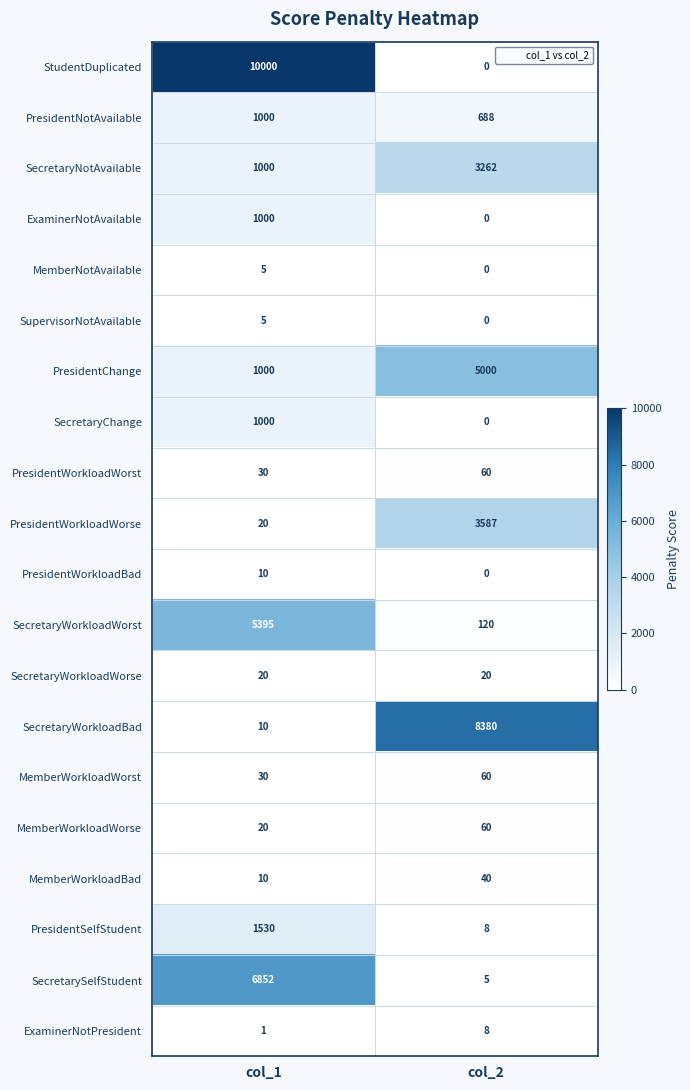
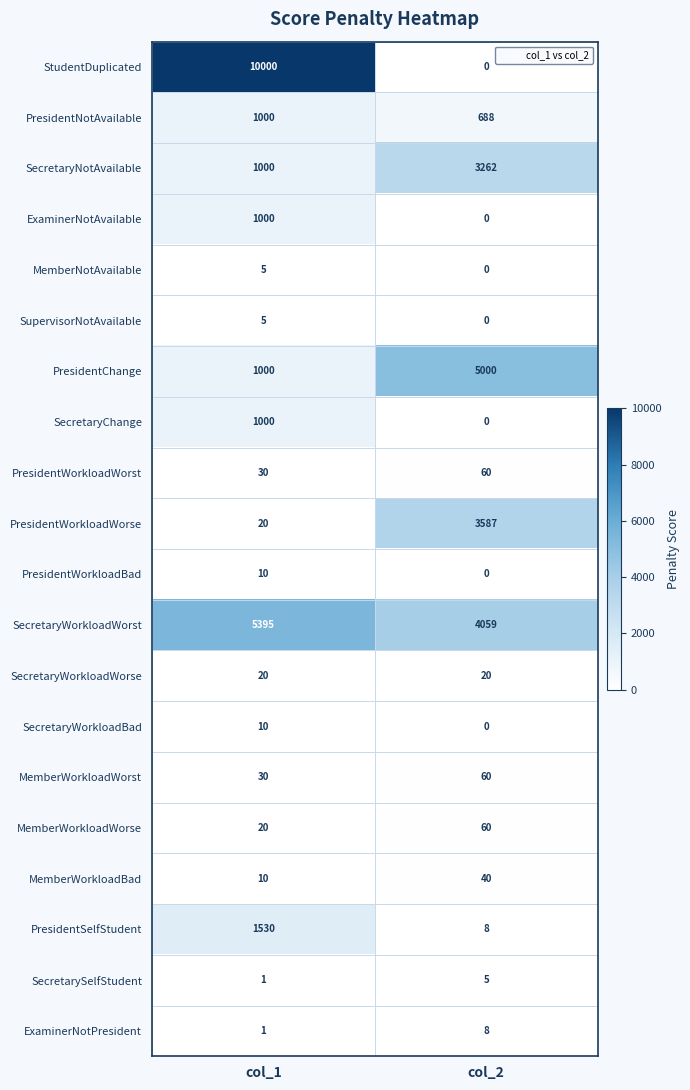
SecretaryWorkloadWorst, col_2: 120 -> 4059
SecretaryWorkloadBad, col_2: 8380 -> 0
SecretarySelfStudent, col_1: 6852 -> 1
